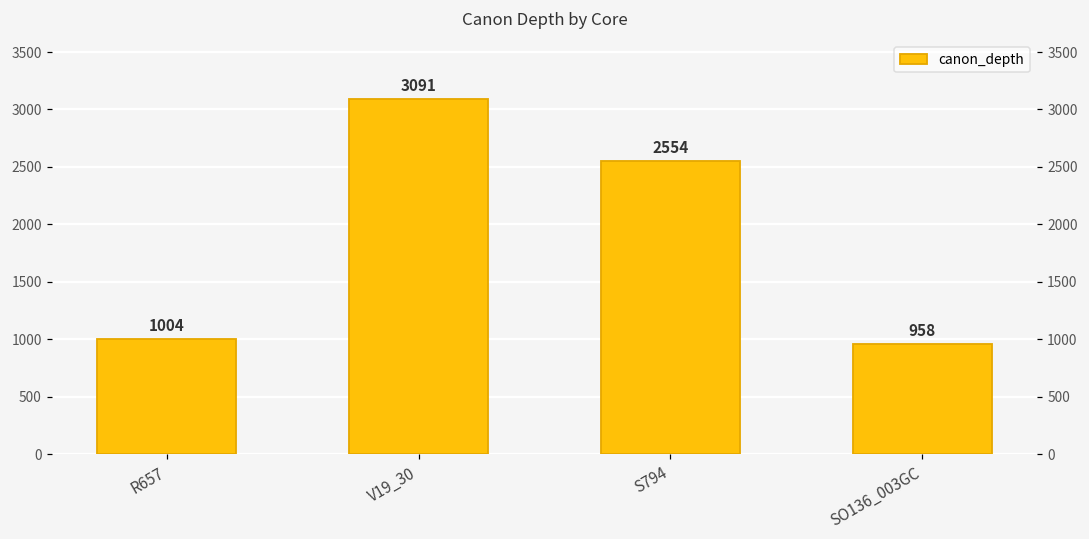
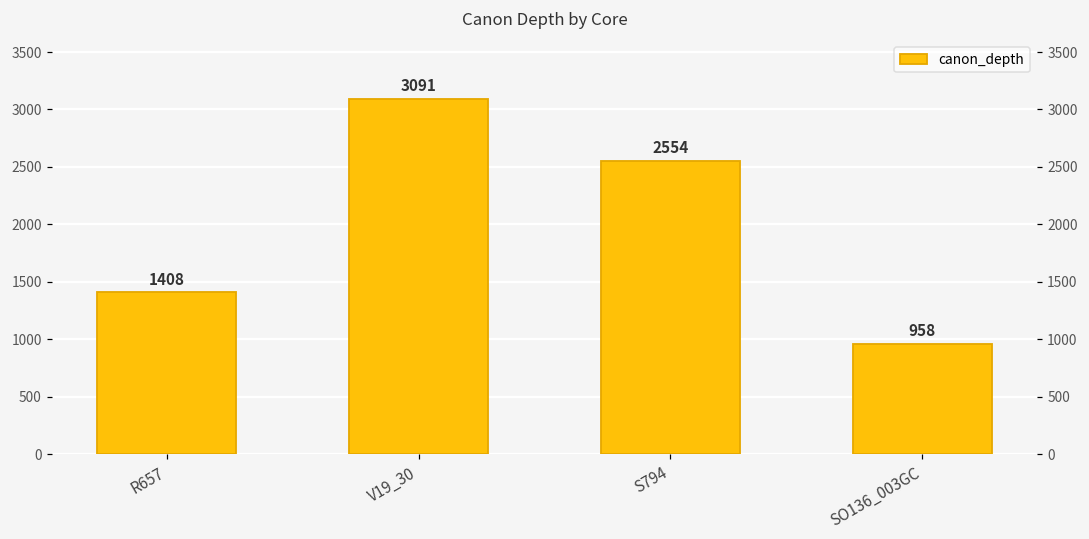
R657: 1004 -> 1408
